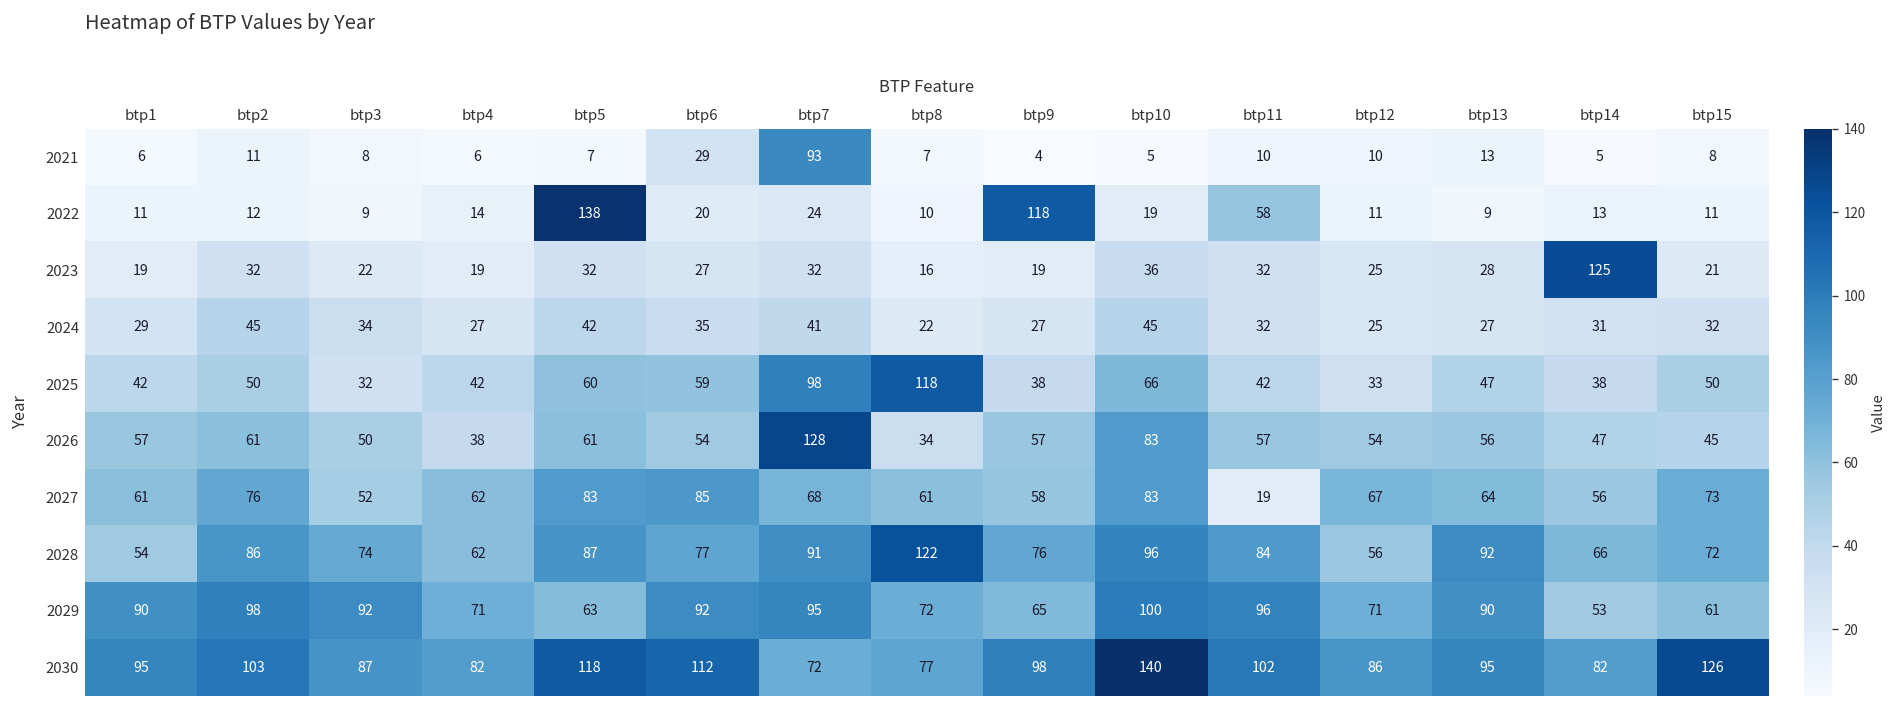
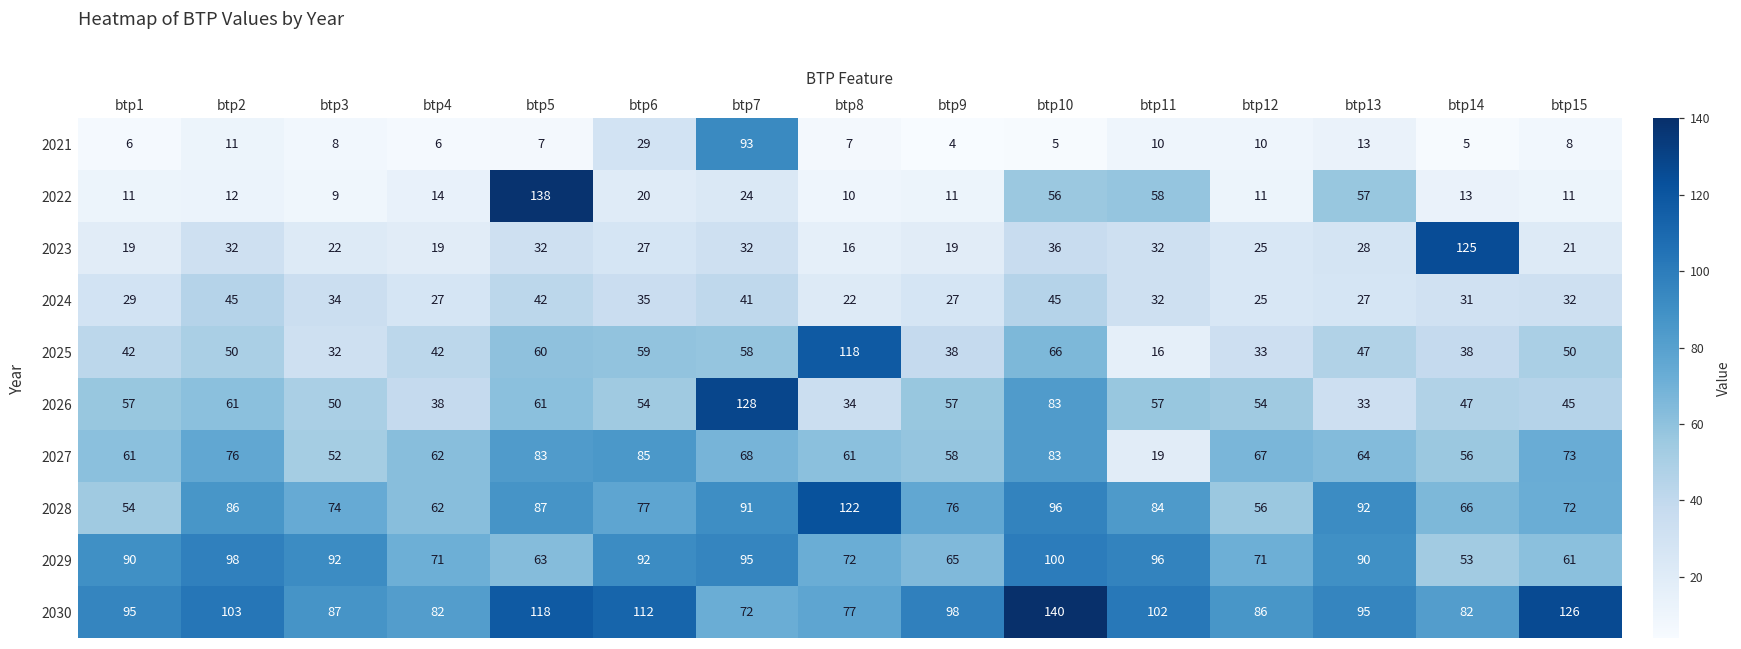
2022, btp9: 118 -> 11
2022, btp10: 19 -> 56
2022, btp13: 9 -> 57
2025, btp7: 98 -> 58
2025, btp11: 42 -> 16
2026, btp13: 56 -> 33
